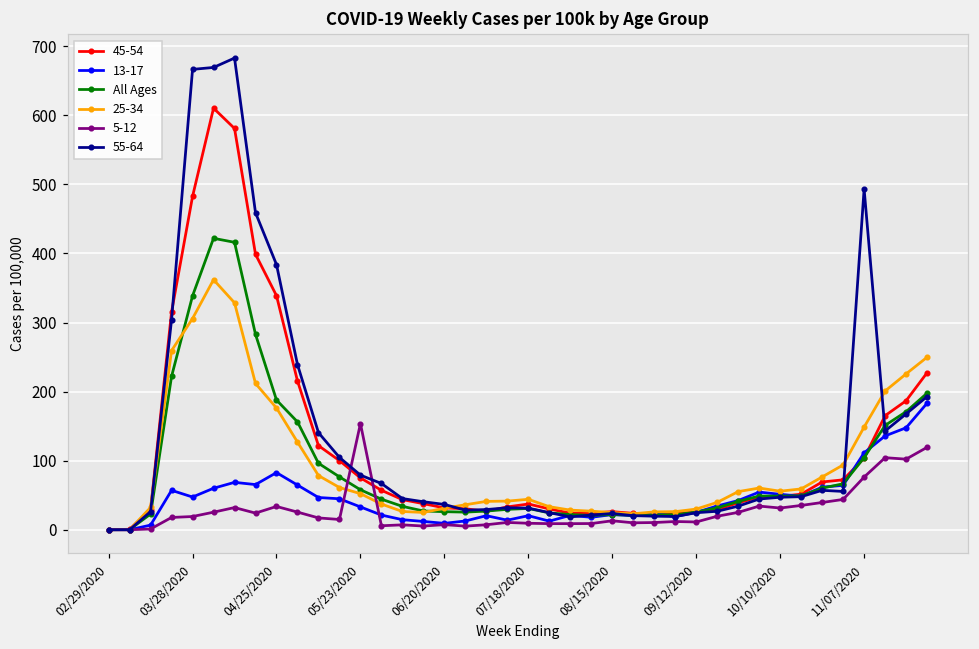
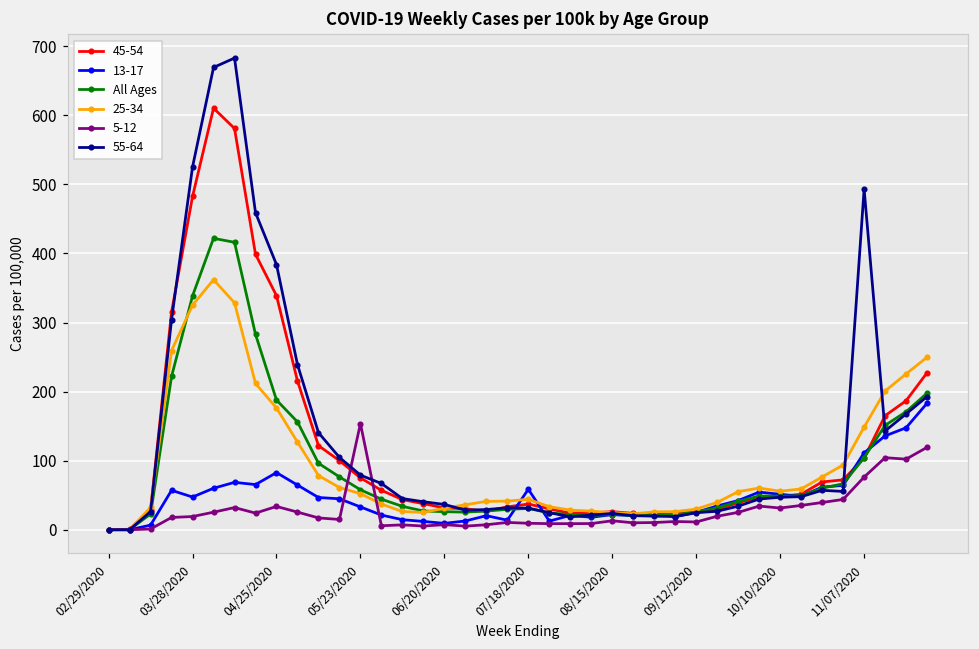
25-34, 03/28/2020: 310 -> 330
55-64, 03/28/2020: 670 -> 530
13-17, 07/18/2020: 20 -> 60
